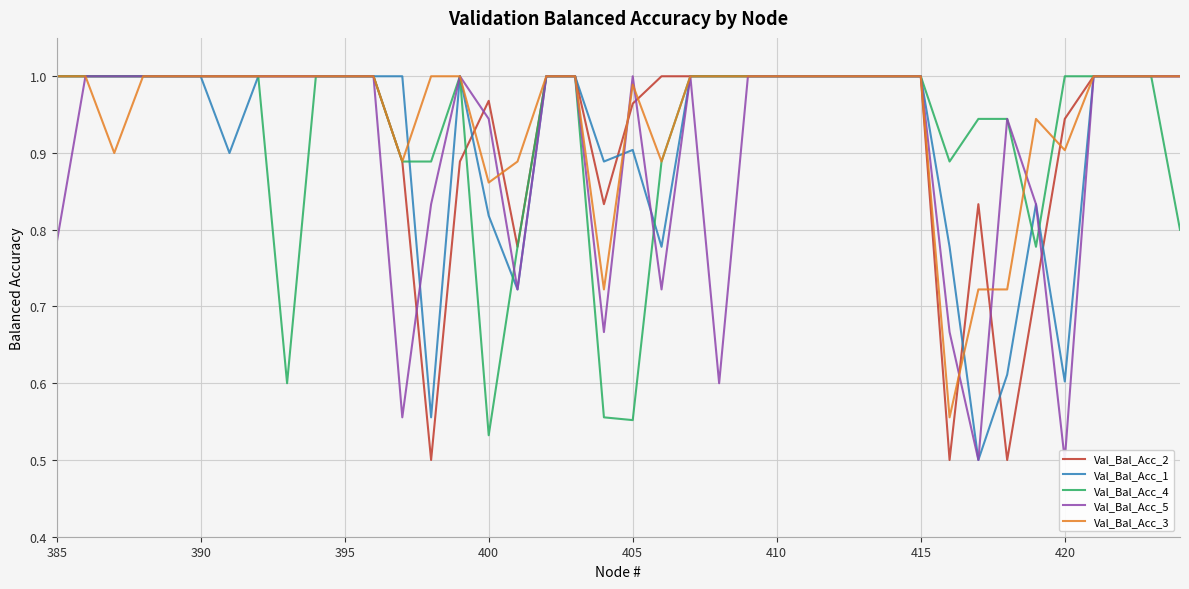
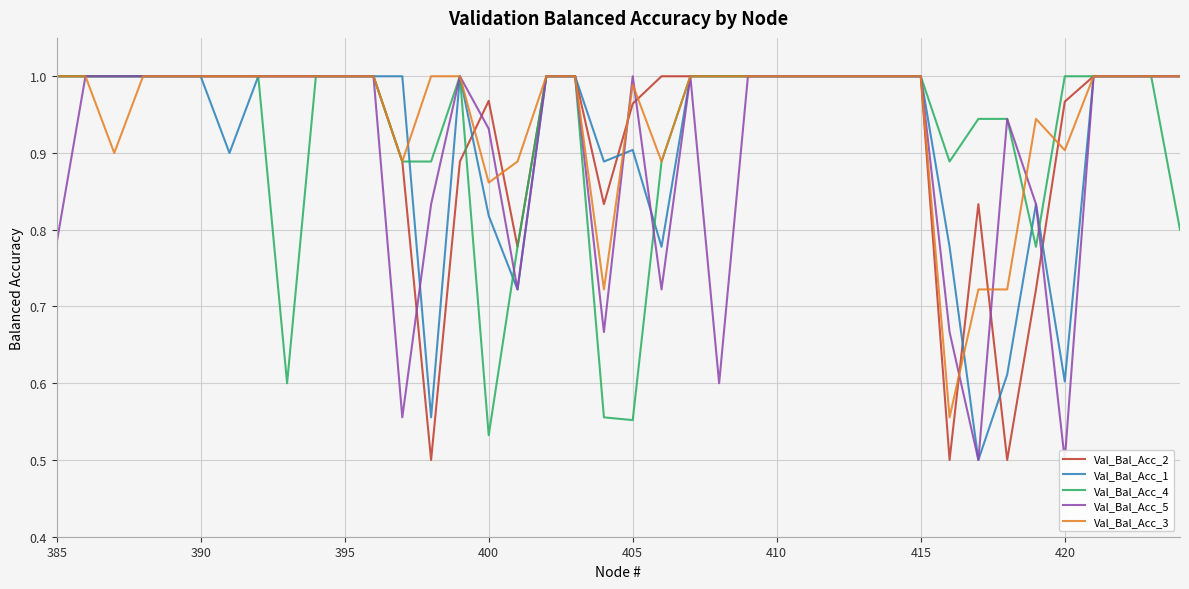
Val_Bal_Acc_5, 400: 0.94 -> 0.93
Val_Bal_Acc_2, 420: 0.94 -> 0.97
